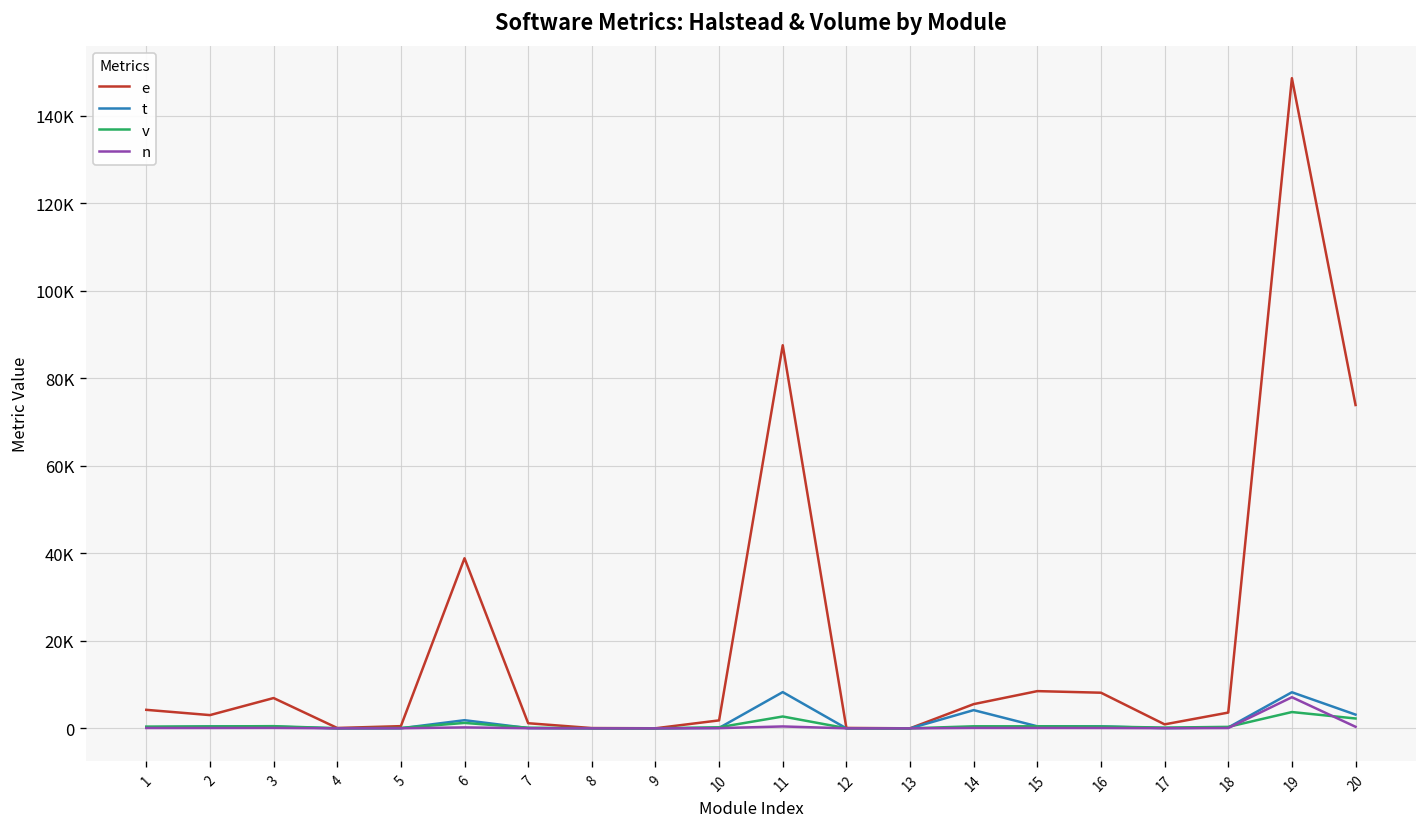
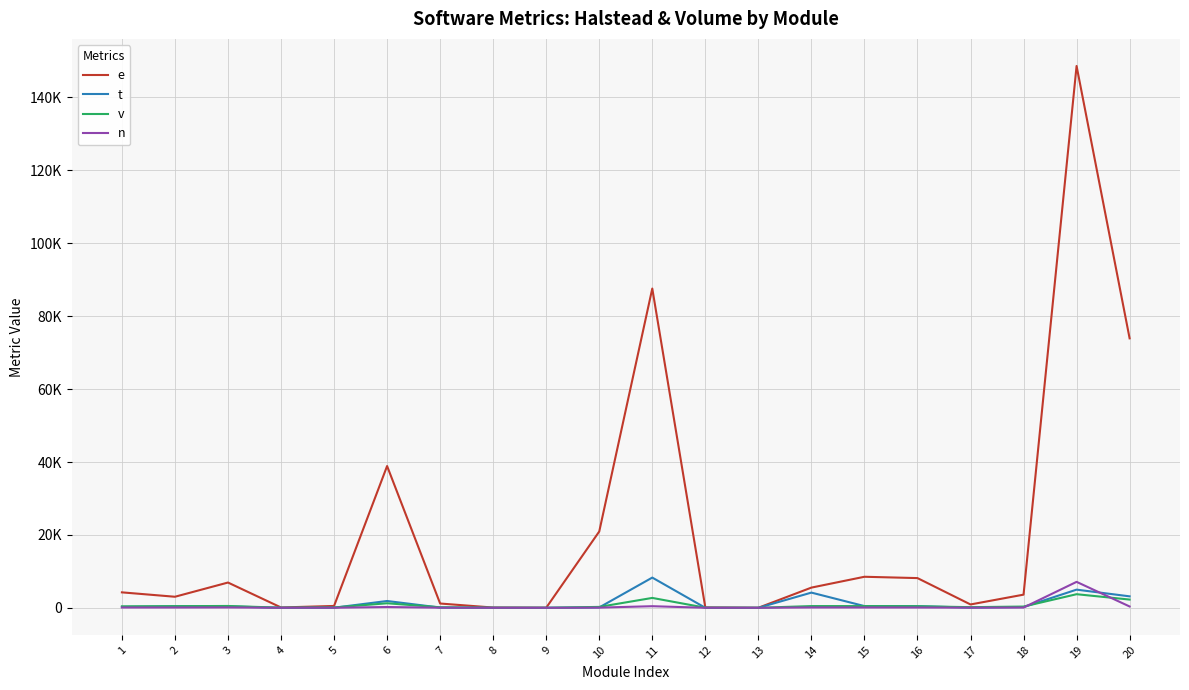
e, 10: 2000 -> 21000
t, 19: 8000 -> 5000
